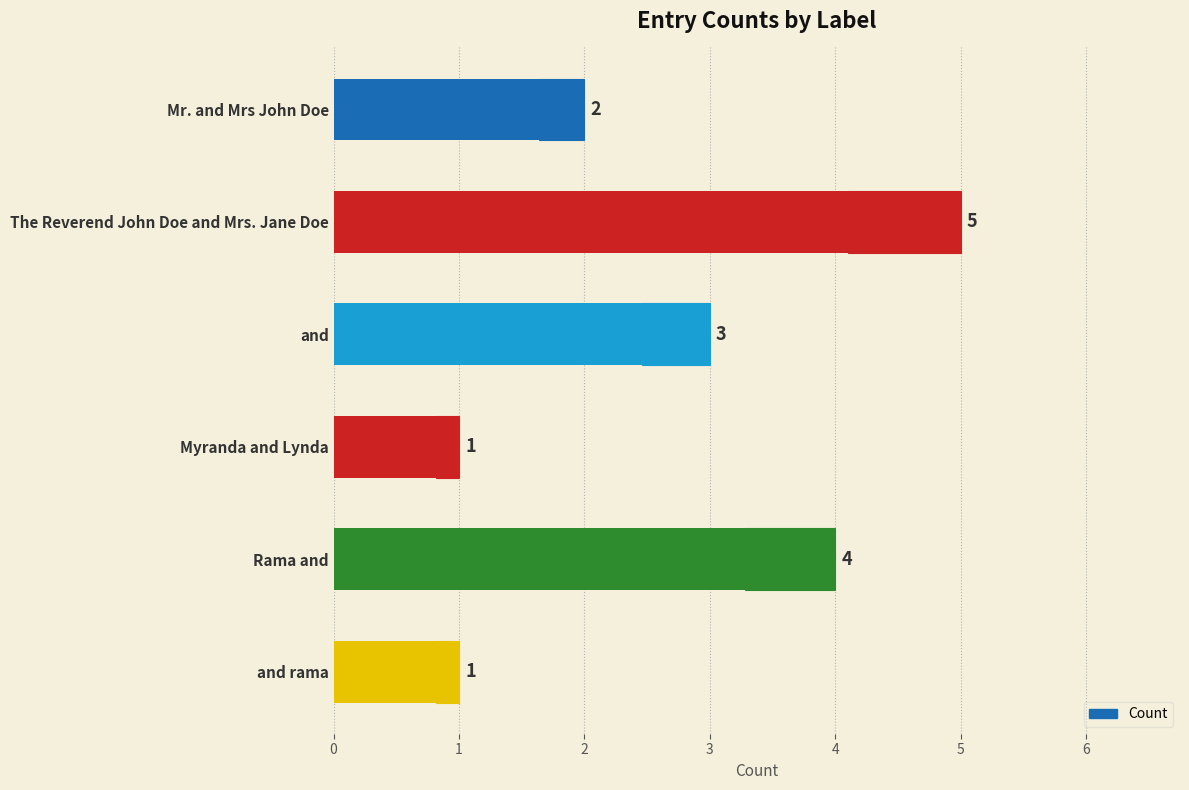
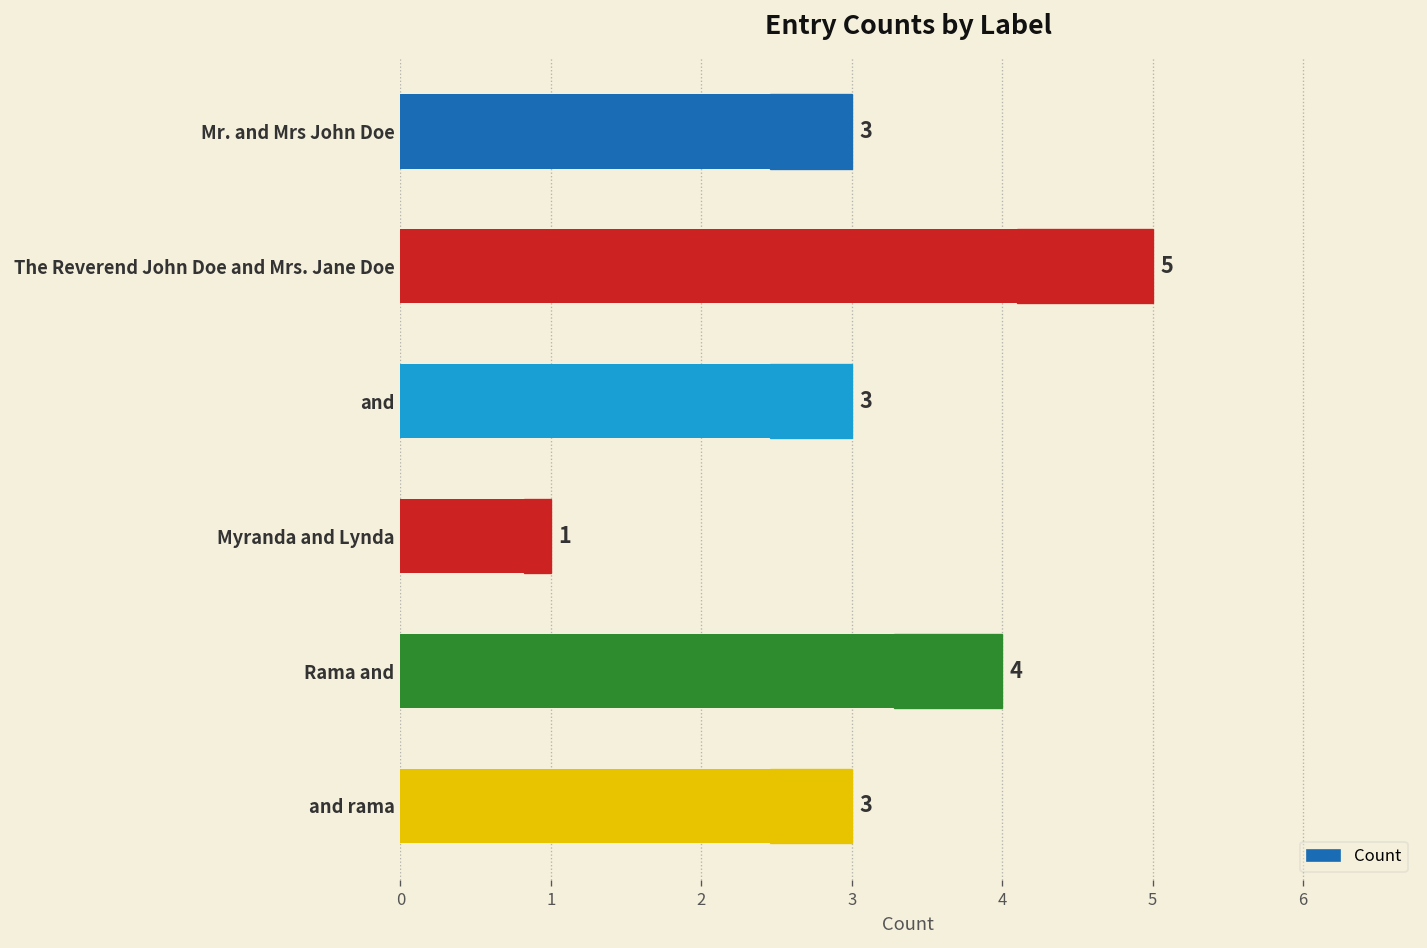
Count, Mr. and Mrs John Doe: 2 -> 3
Count, and rama: 1 -> 3
